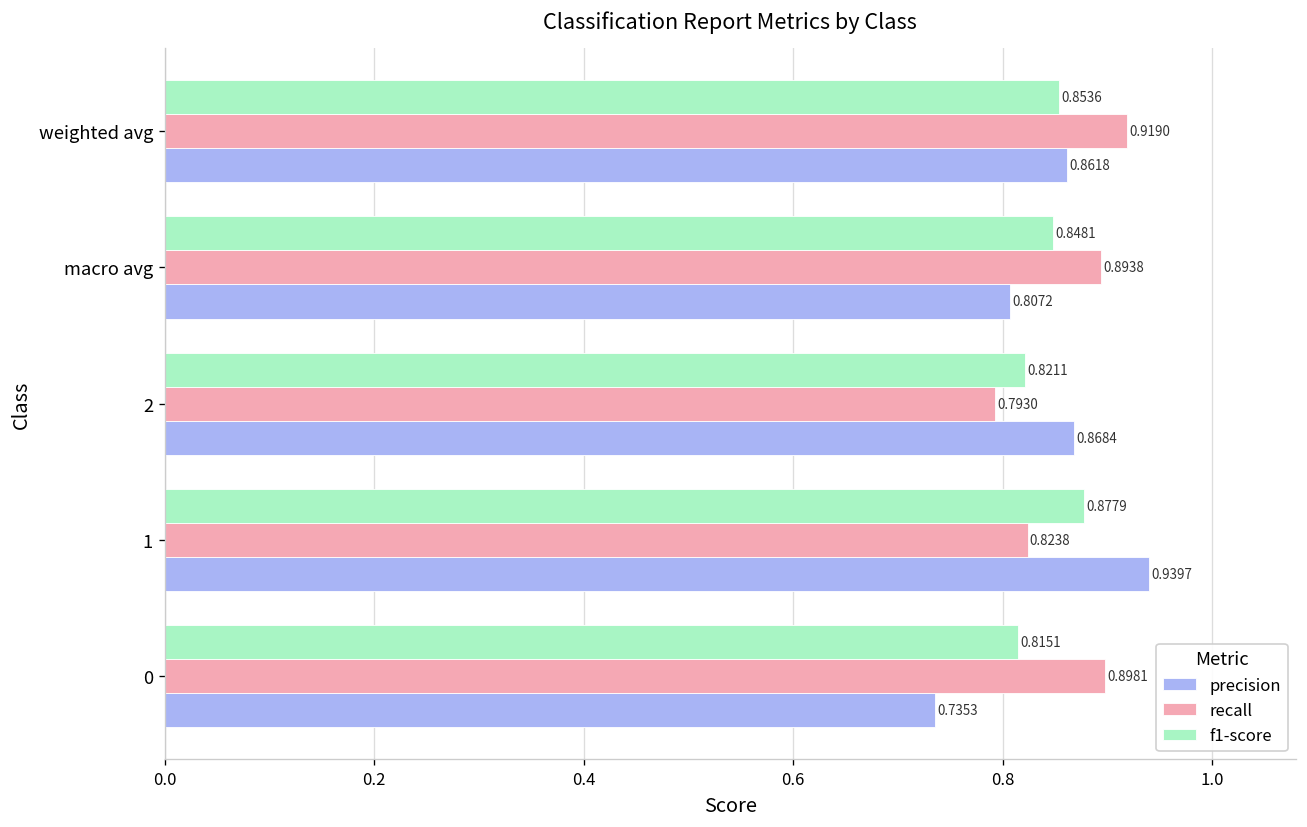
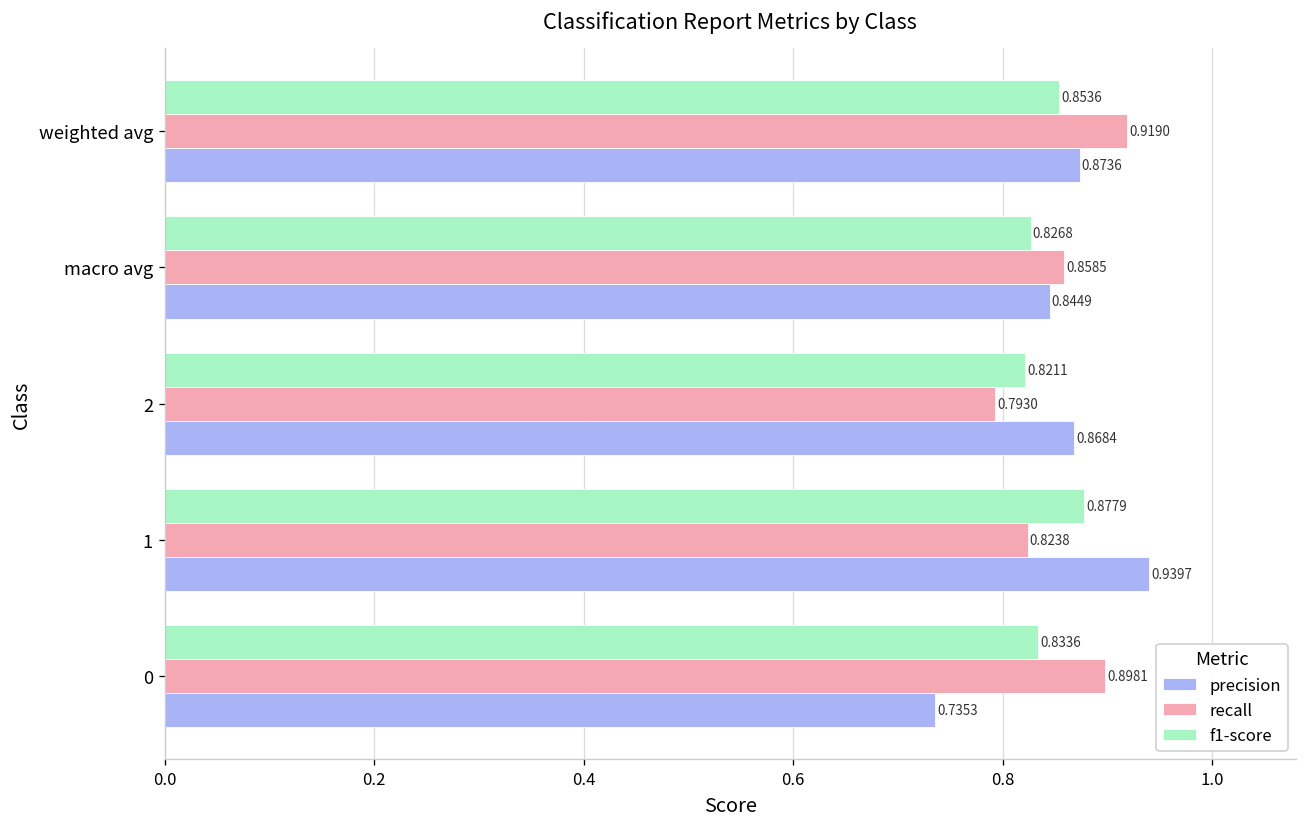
precision, weighted avg: 0.8618 -> 0.8736
f1-score, macro avg: 0.8481 -> 0.8268
recall, macro avg: 0.8938 -> 0.8585
precision, macro avg: 0.8072 -> 0.8449
f1-score, 0: 0.8151 -> 0.8336
